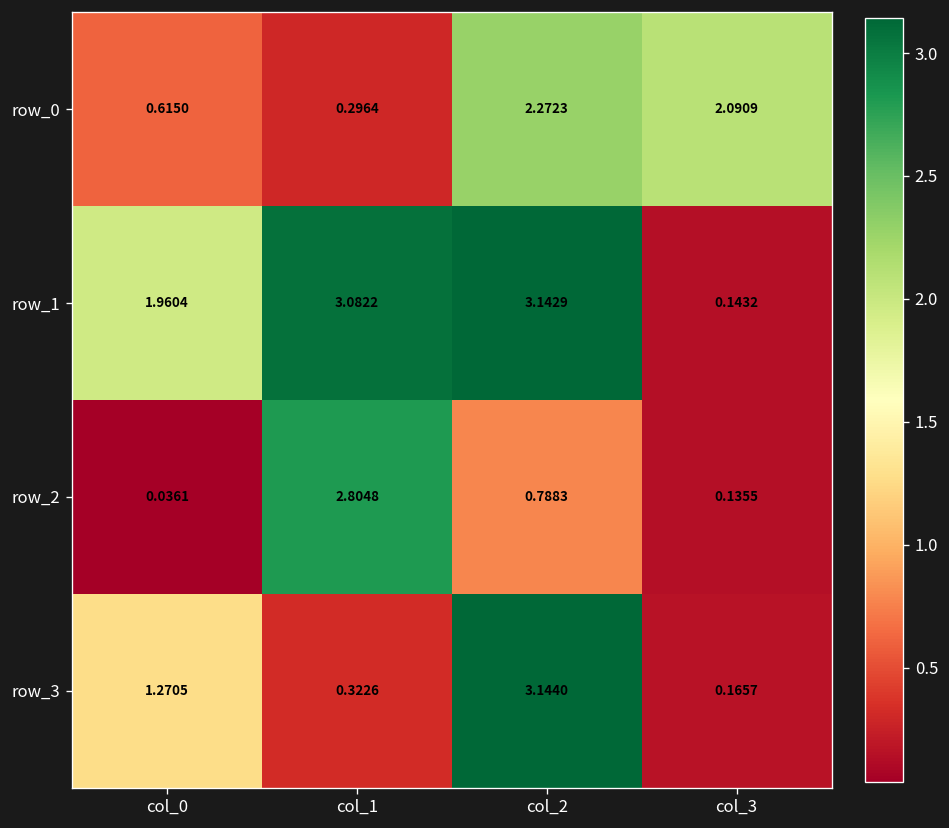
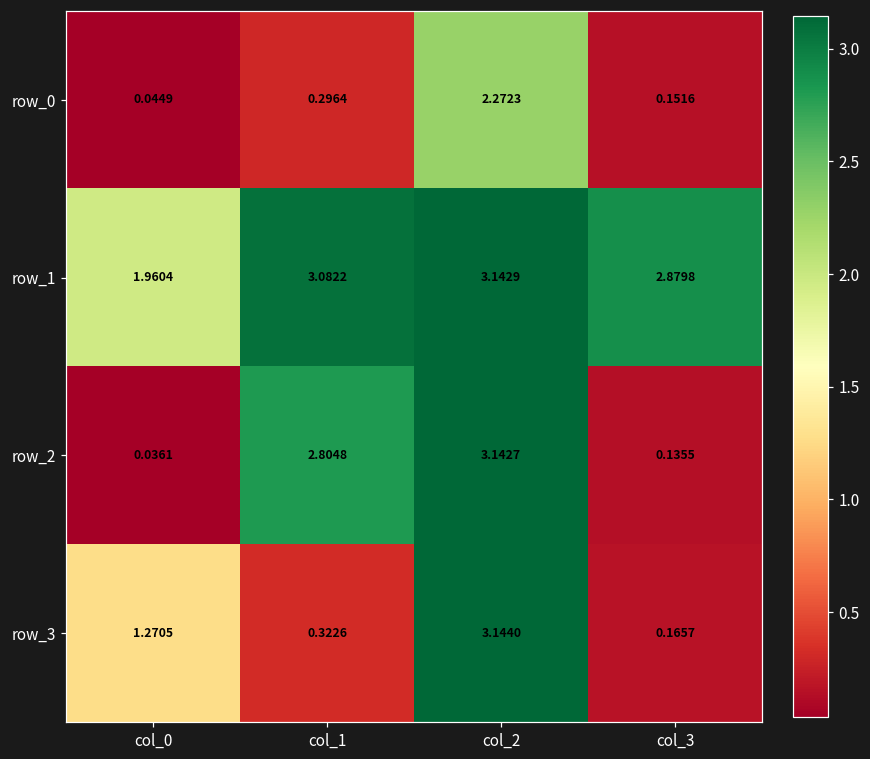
row_0, col_0: 0.6150 -> 0.0449
row_0, col_3: 2.0909 -> 0.1516
row_1, col_3: 0.1432 -> 2.8798
row_2, col_2: 0.7883 -> 3.1427
